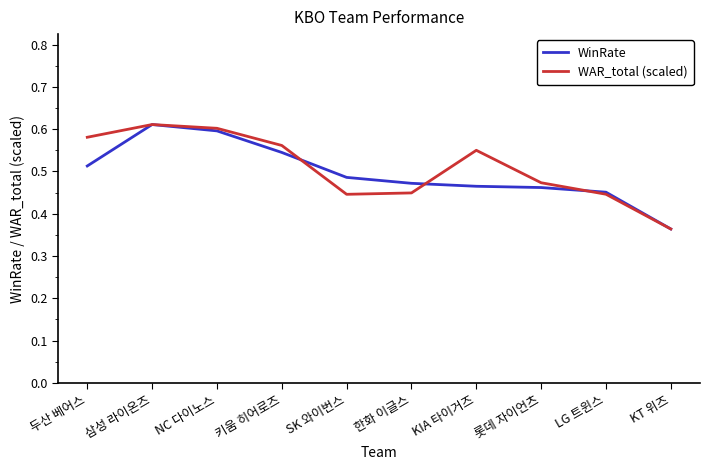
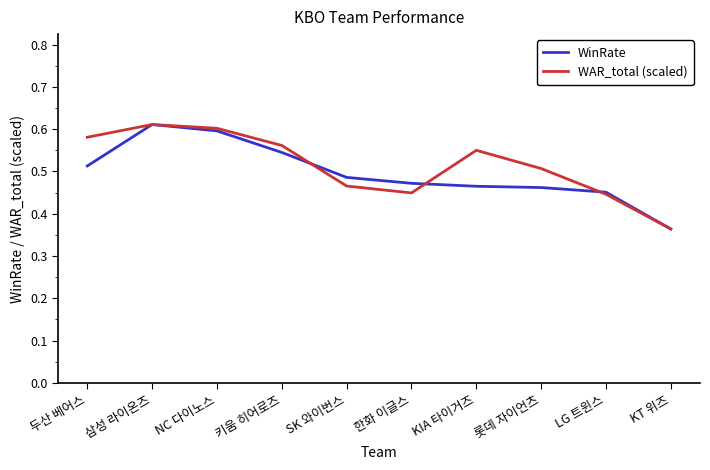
WAR_total (scaled), SK 와이번스: 0.45 -> 0.47
WAR_total (scaled), 롯데 자이언츠: 0.47 -> 0.51
